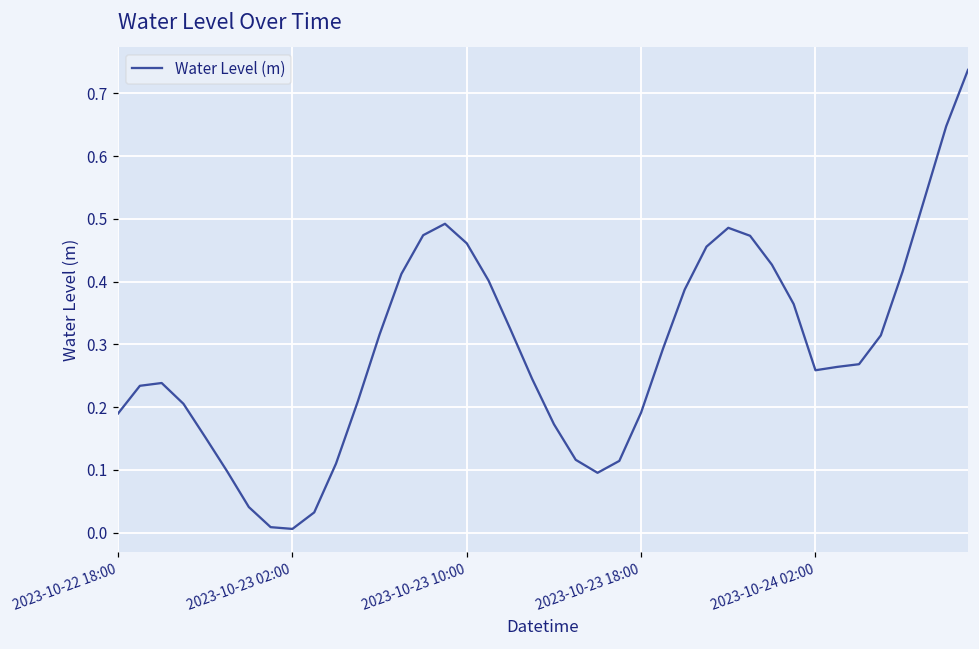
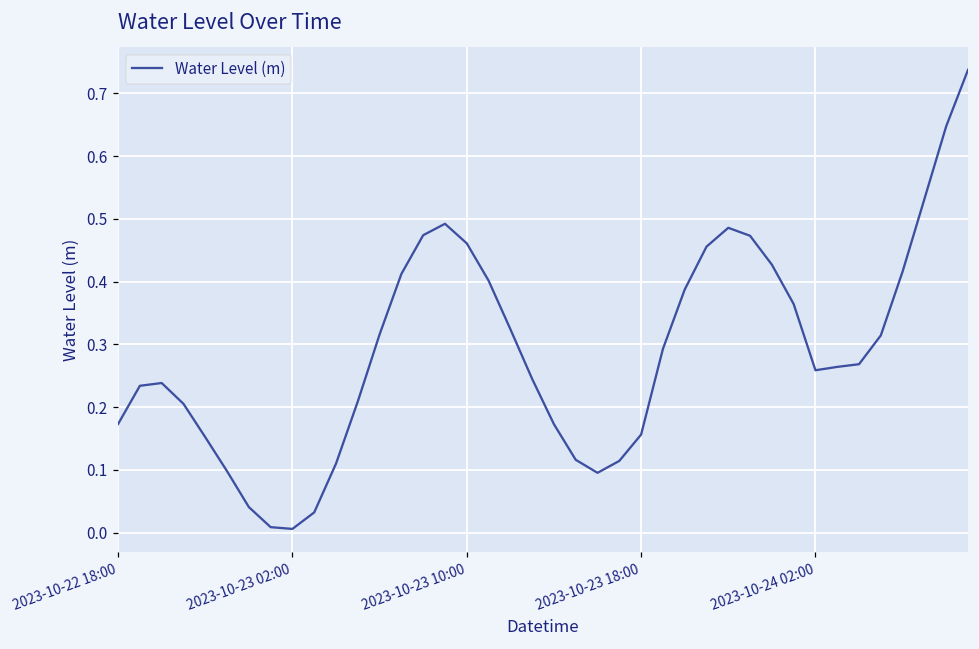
2023-10-22 18:00: 0.19 -> 0.17
2023-10-23 18:00: 0.19 -> 0.16
